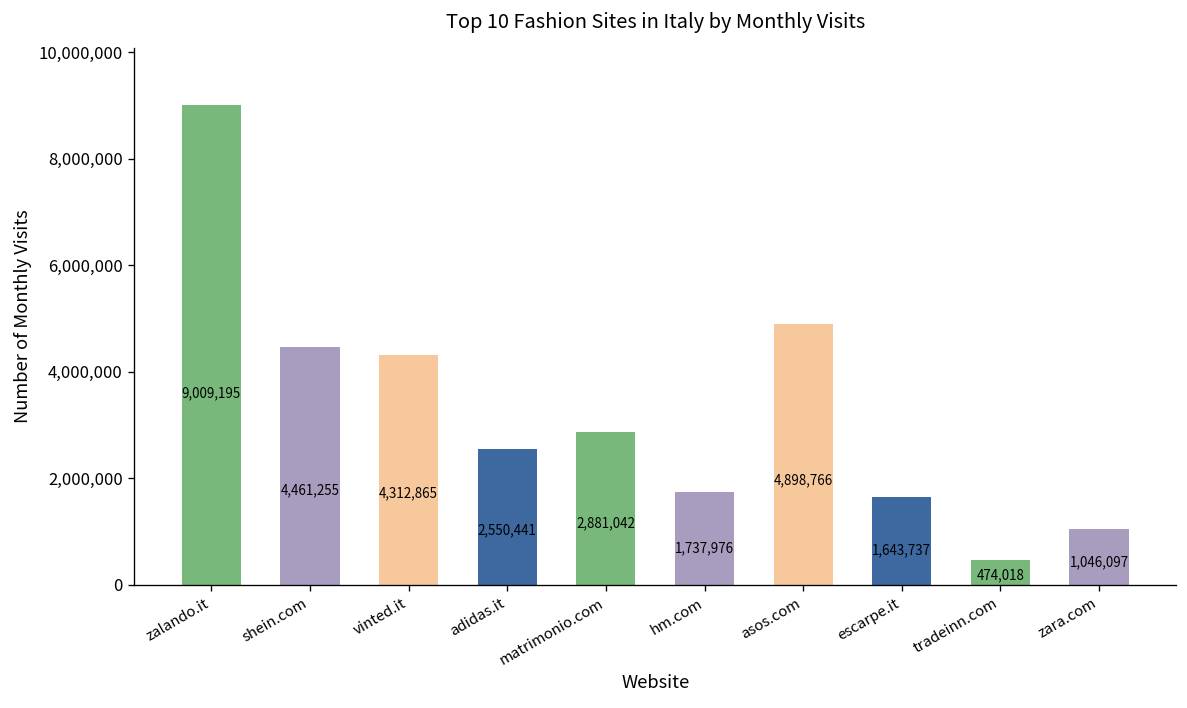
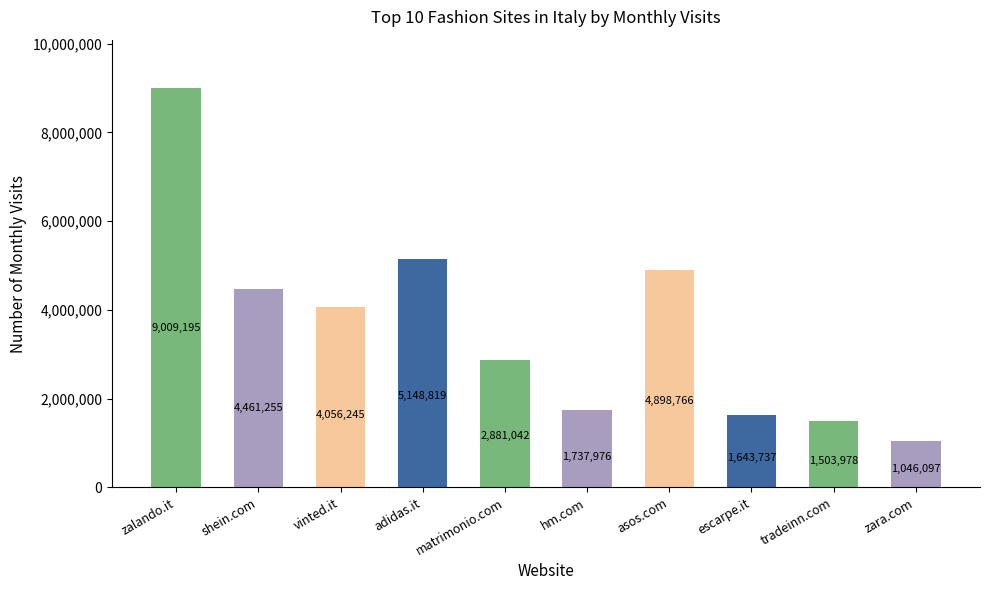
vinted.it: 4,312,865 -> 4,056,245
adidas.it: 2,550,441 -> 5,148,819
tradeinn.com: 474,018 -> 1,503,978
